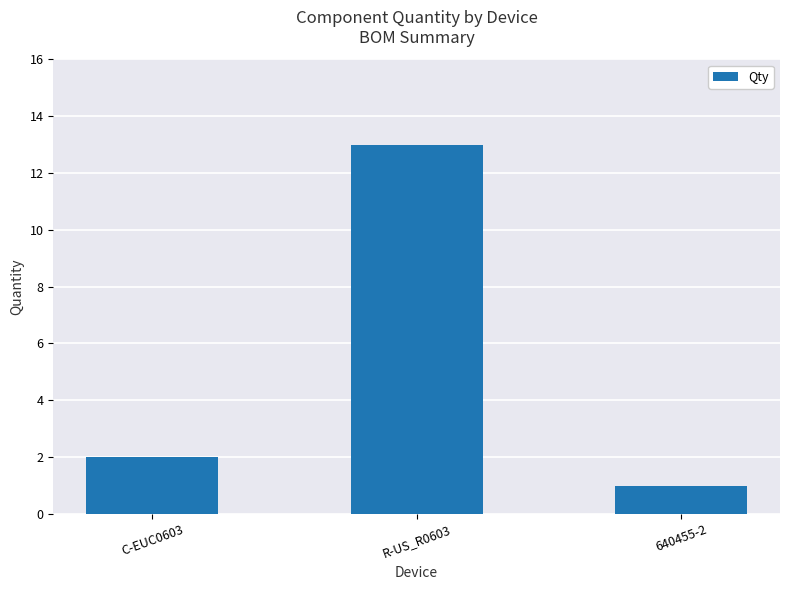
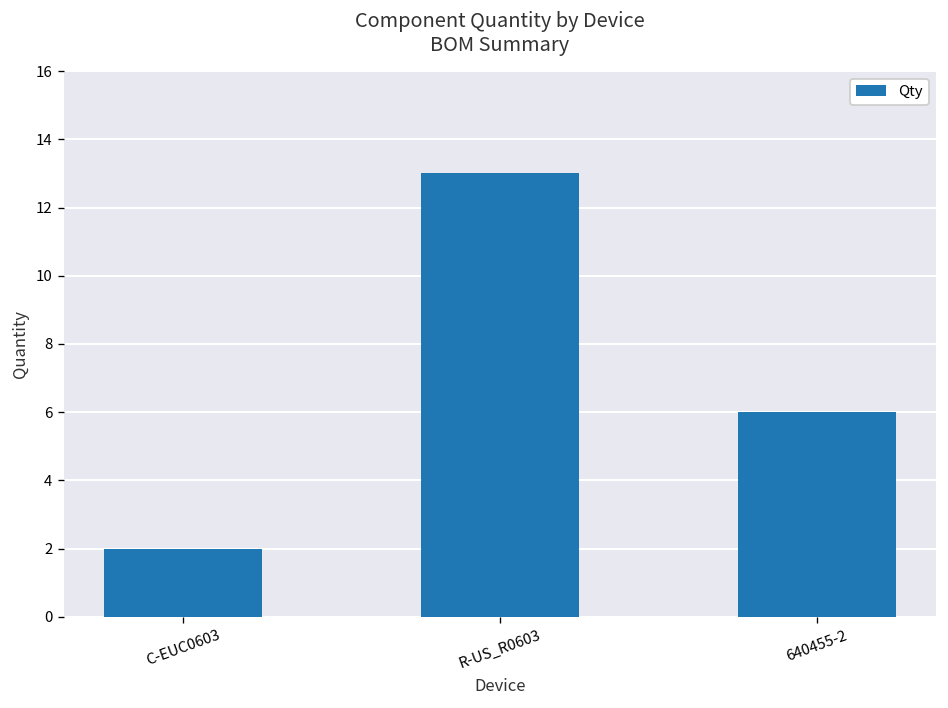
640455-2: 1 -> 6
